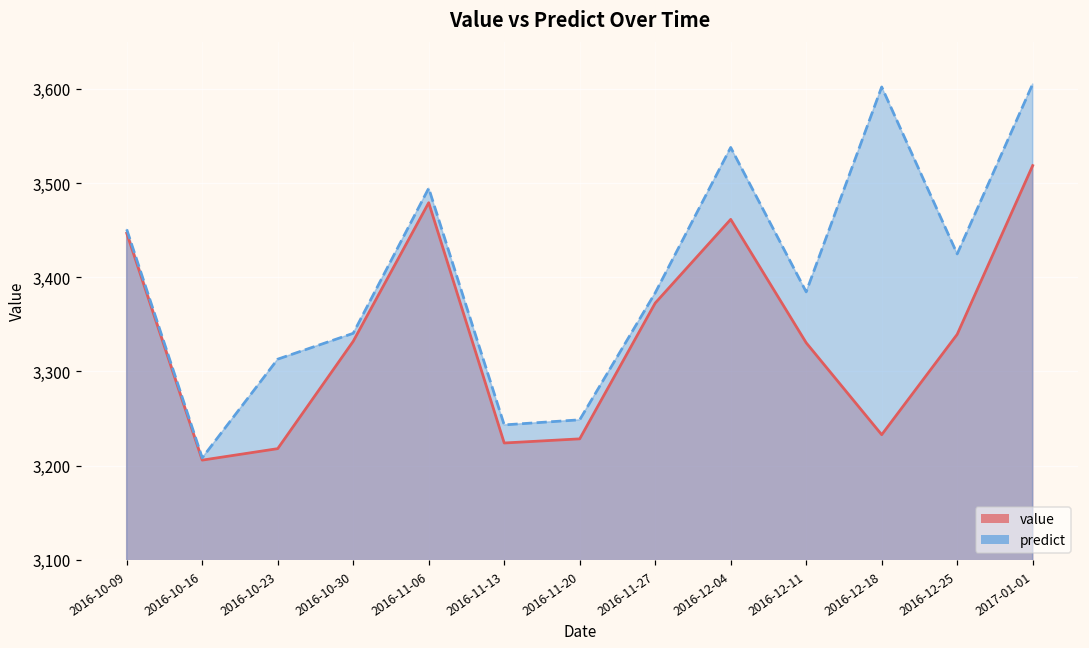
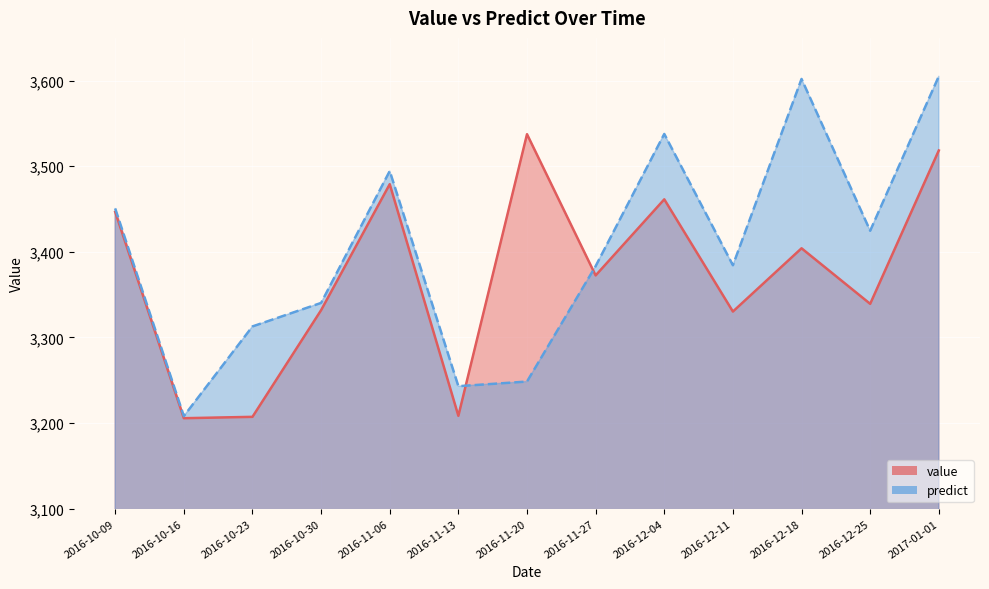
value, 2016-10-23: 3,220 -> 3,210
value, 2016-11-13: 3,220 -> 3,210
value, 2016-11-20: 3,230 -> 3,540
value, 2016-12-18: 3,230 -> 3,400
